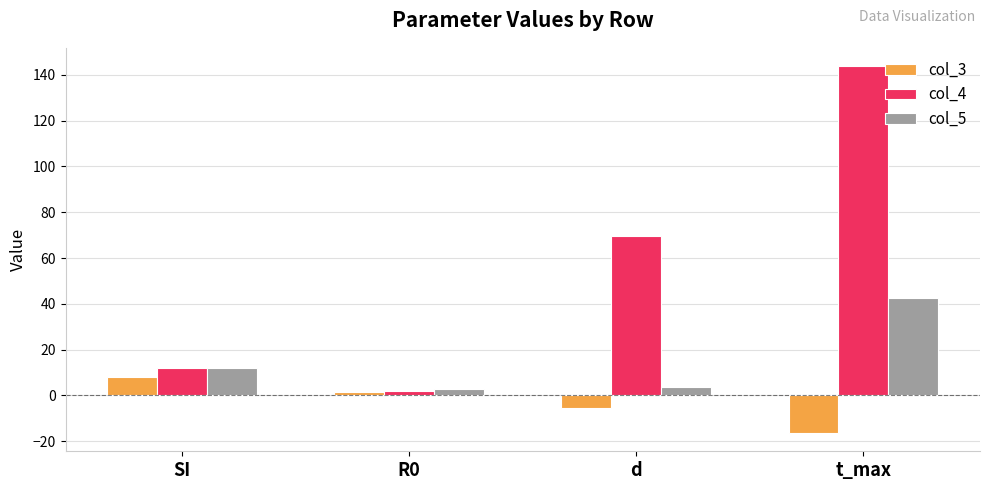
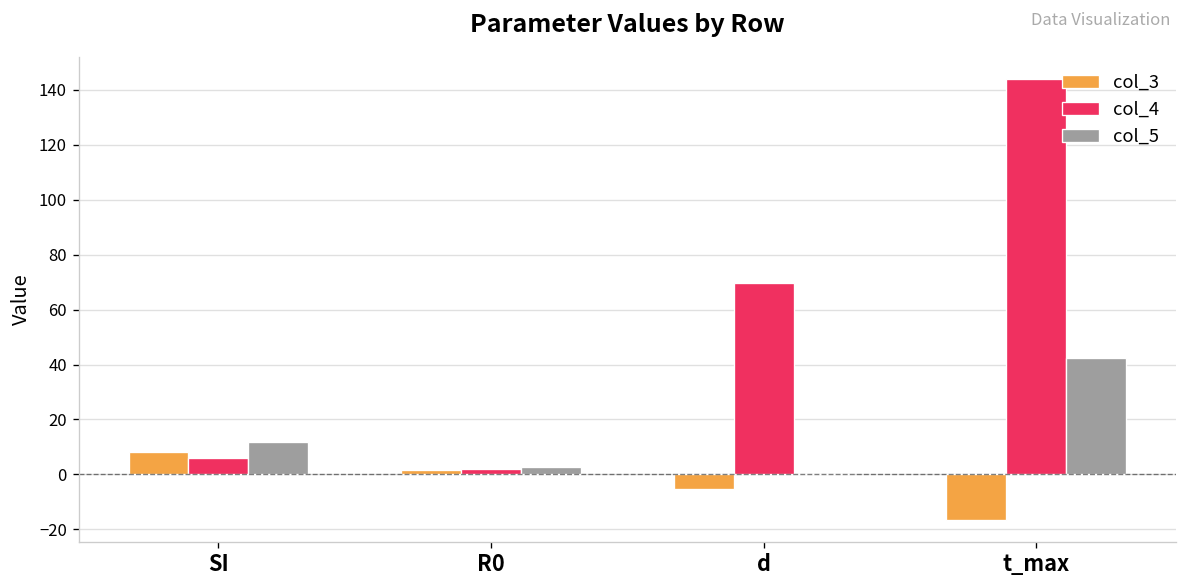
col_4, SI: 12 -> 6
col_5, d: 4 -> 0
